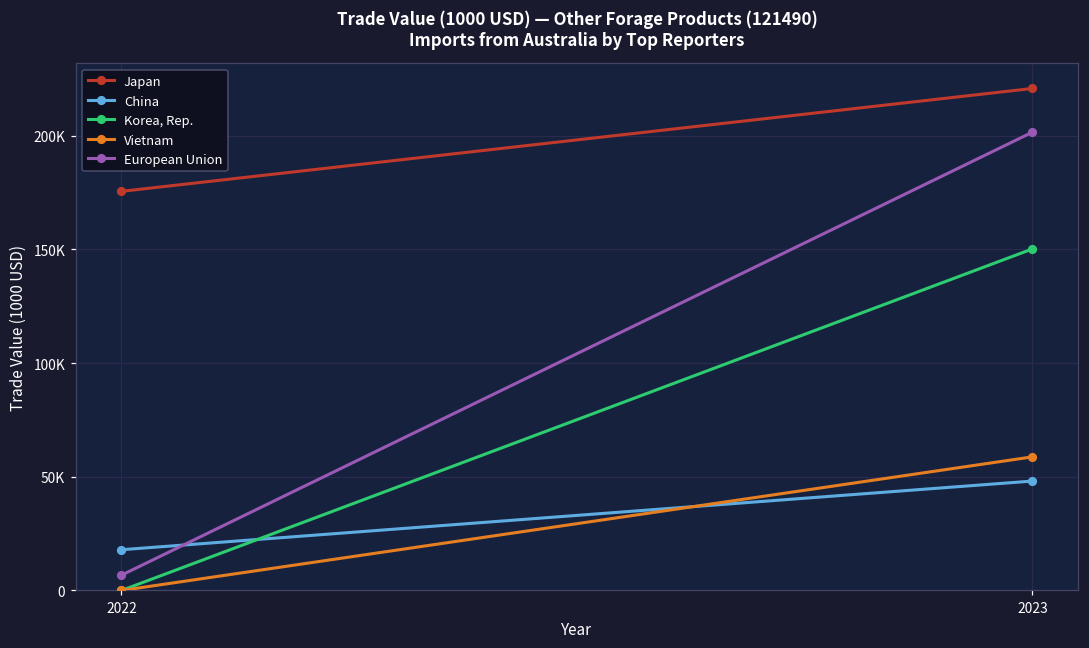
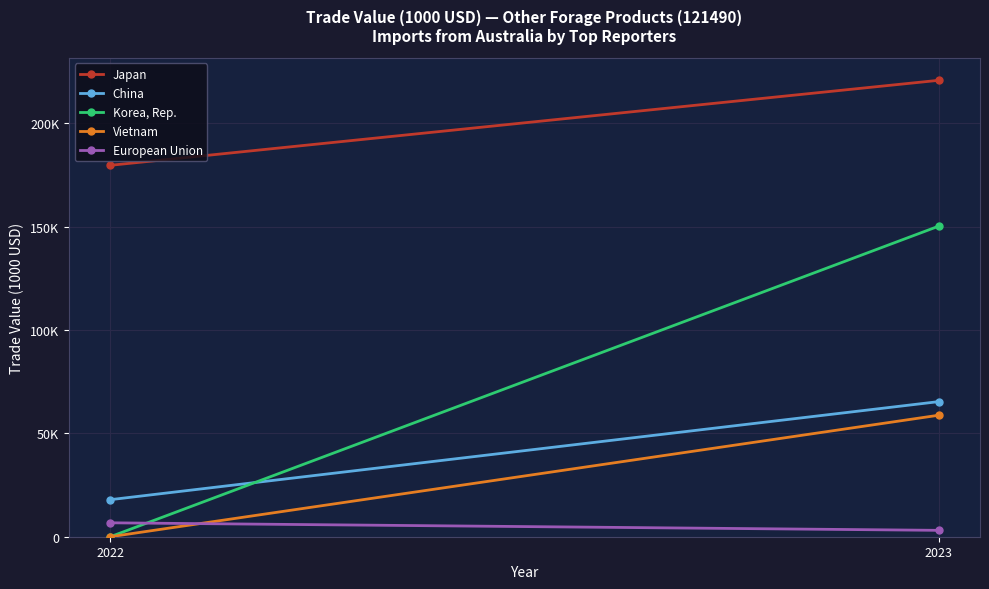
Japan, 2022: 176000 -> 180000
China, 2023: 48000 -> 65000
European Union, 2023: 202000 -> 3000
